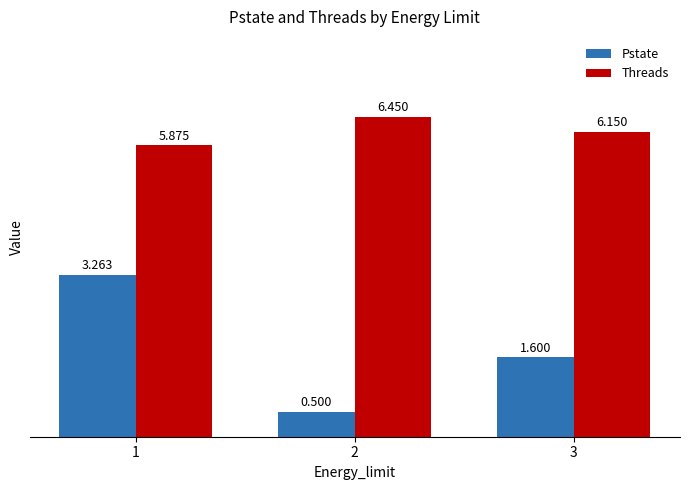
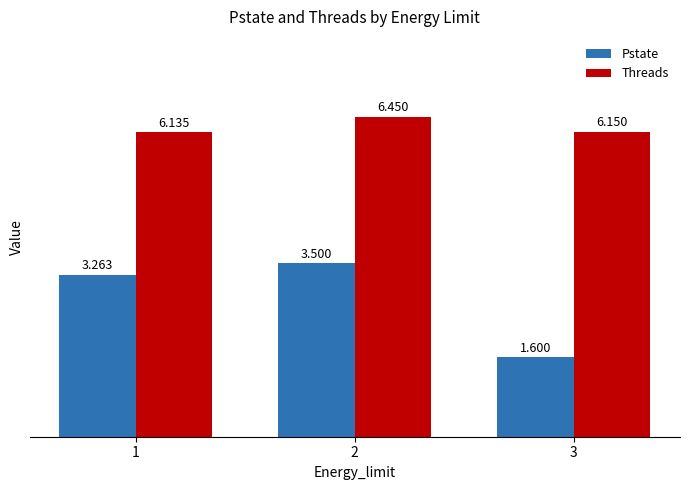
Threads, 1: 5.875 -> 6.135
Pstate, 2: 0.500 -> 3.500
